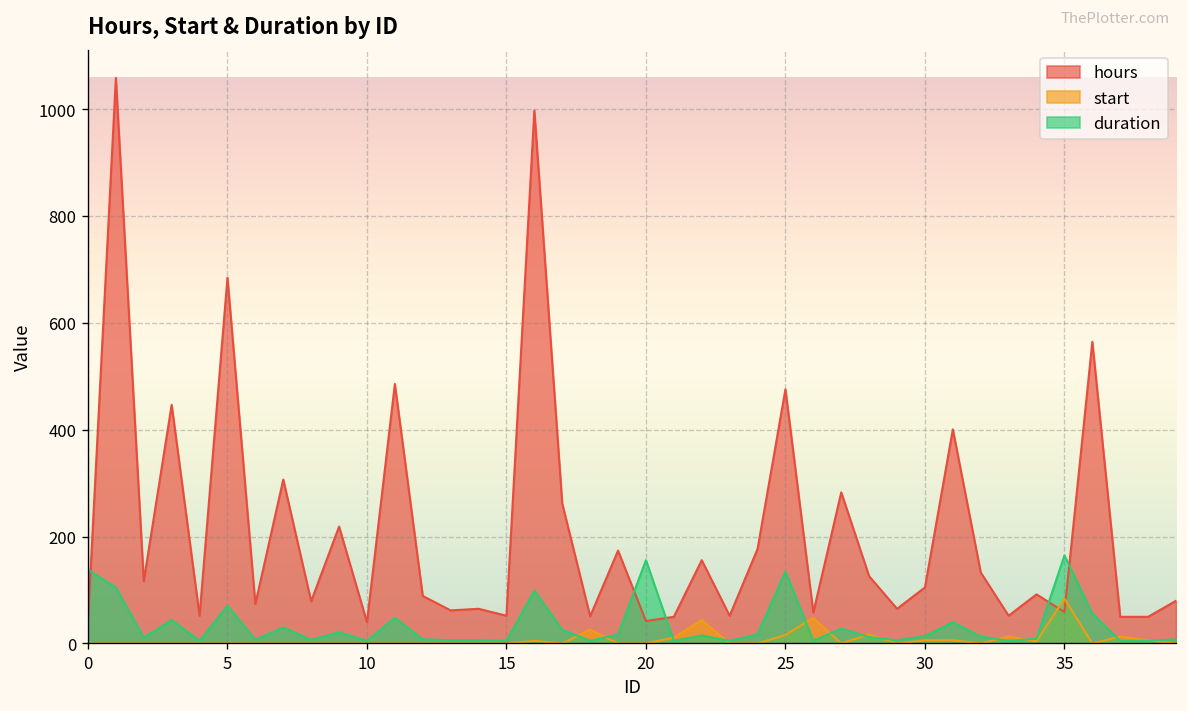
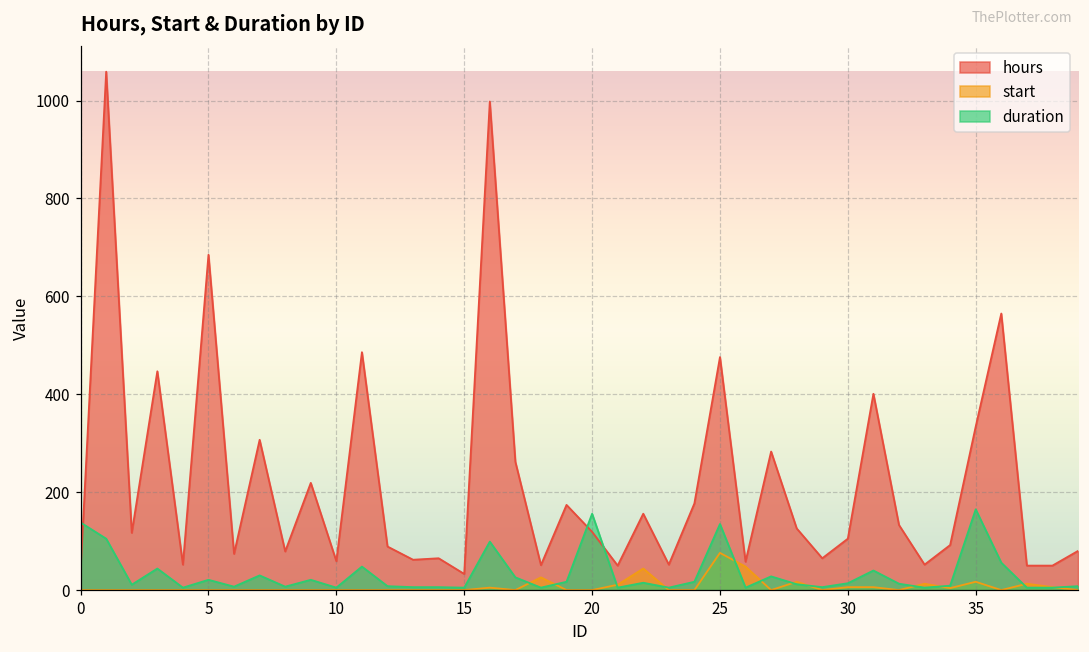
duration, 5: 70 -> 20
hours, 10: 40 -> 60
hours, 15: 50 -> 30
hours, 20: 40 -> 120
start, 25: 20 -> 80
hours, 35: 60 -> 330
start, 35: 80 -> 20
